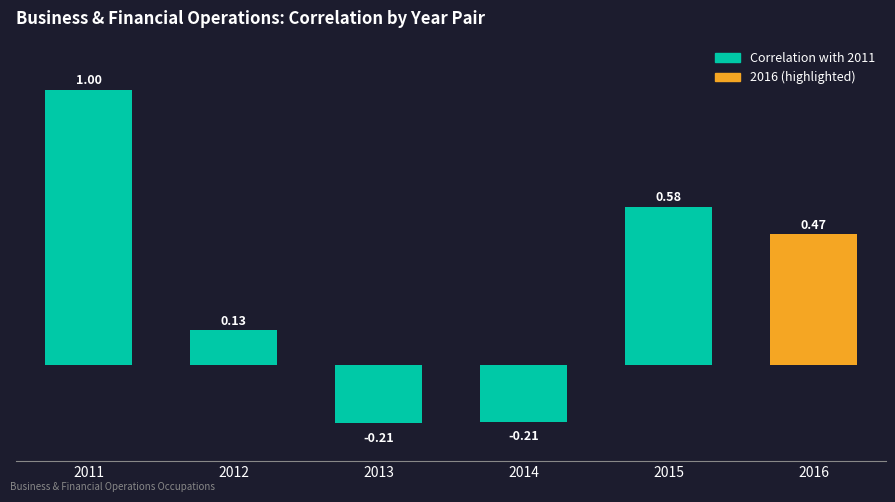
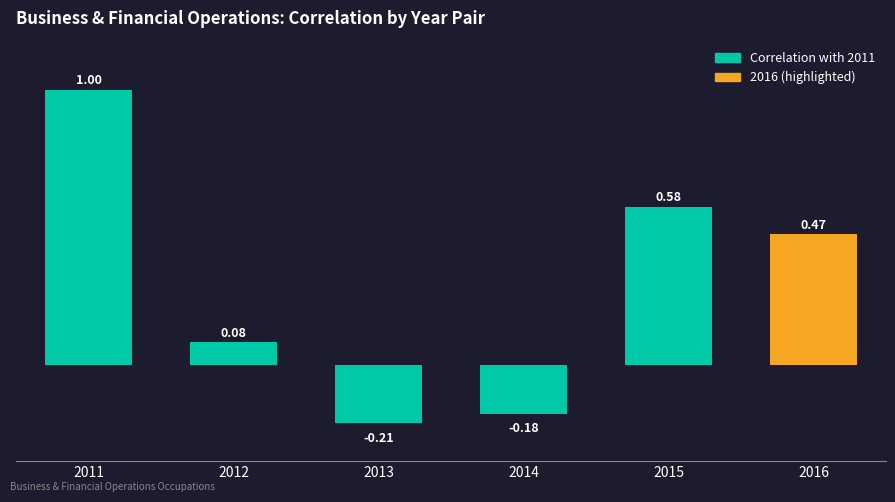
2012: 0.13 -> 0.08
2014: -0.21 -> -0.18
